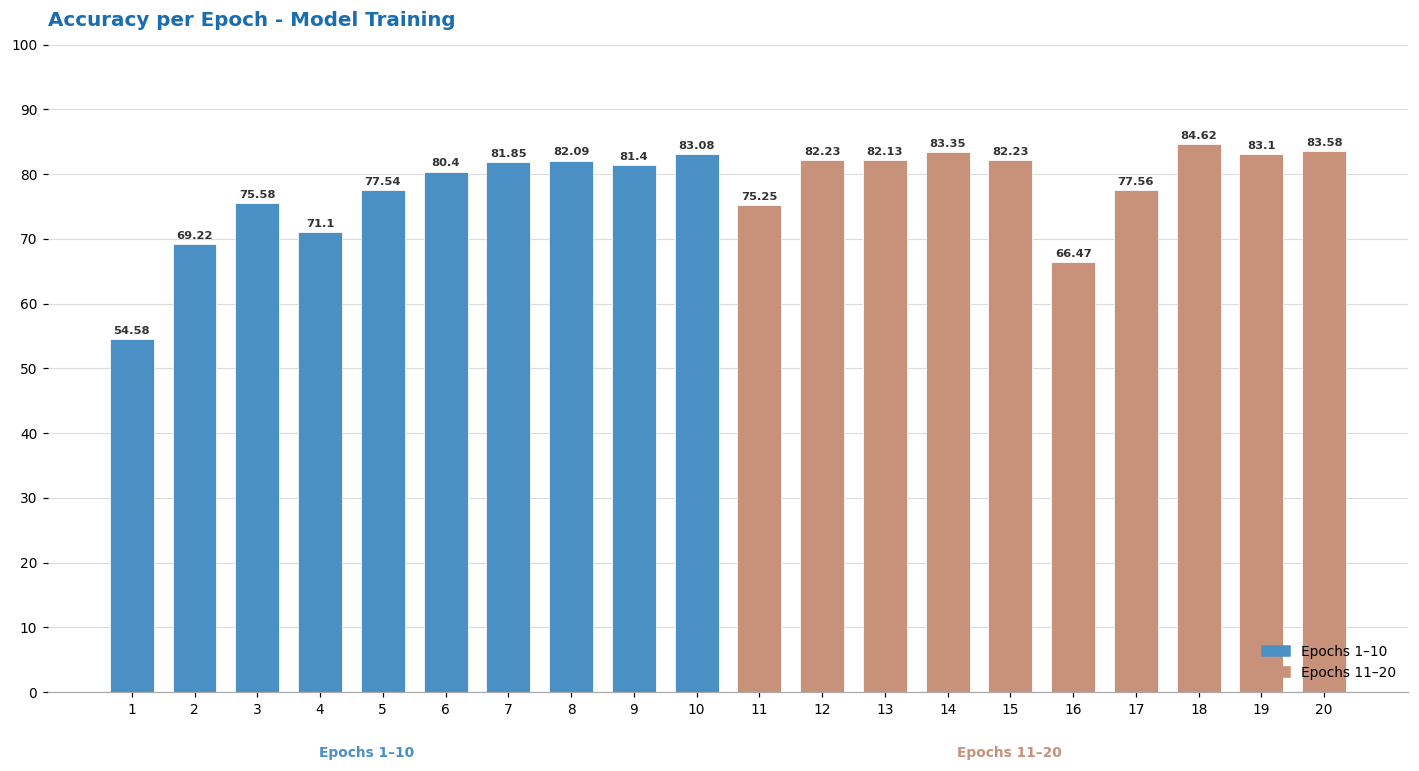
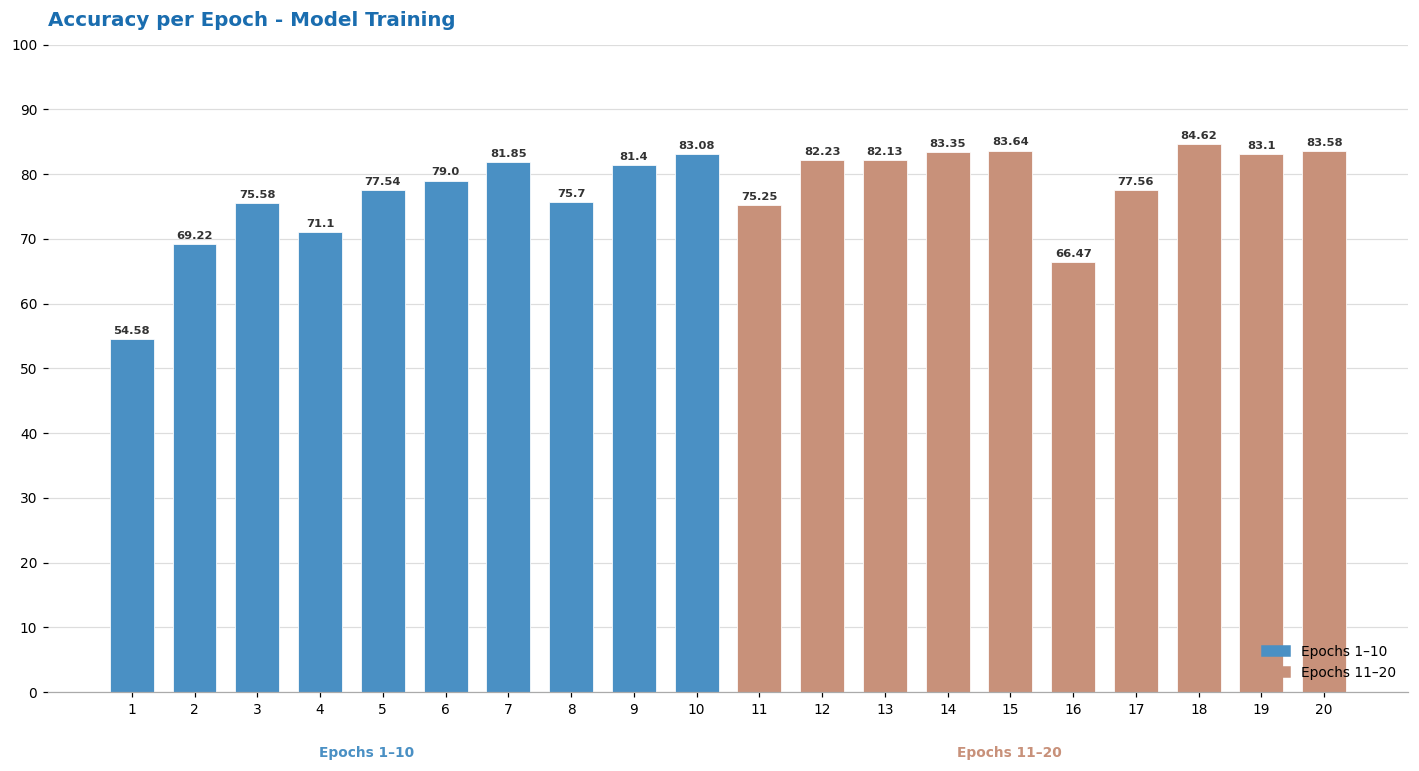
6: 80.4 -> 79.0
8: 82.09 -> 75.7
15: 82.23 -> 83.64
